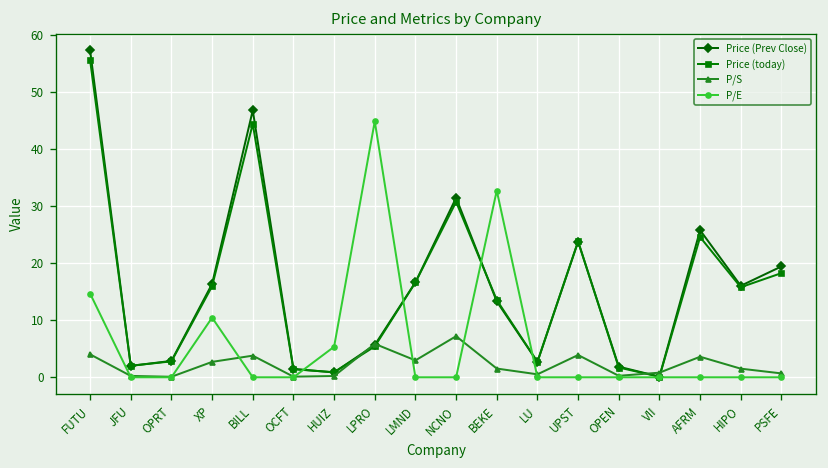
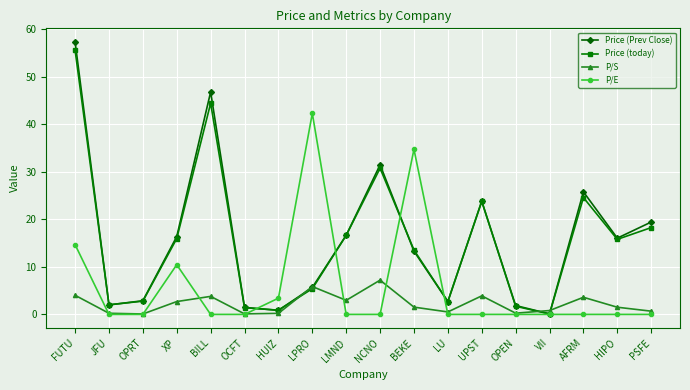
P/E, HUIZ: 5 -> 3
P/E, LPRO: 45 -> 42
P/E, BEKE: 33 -> 35
